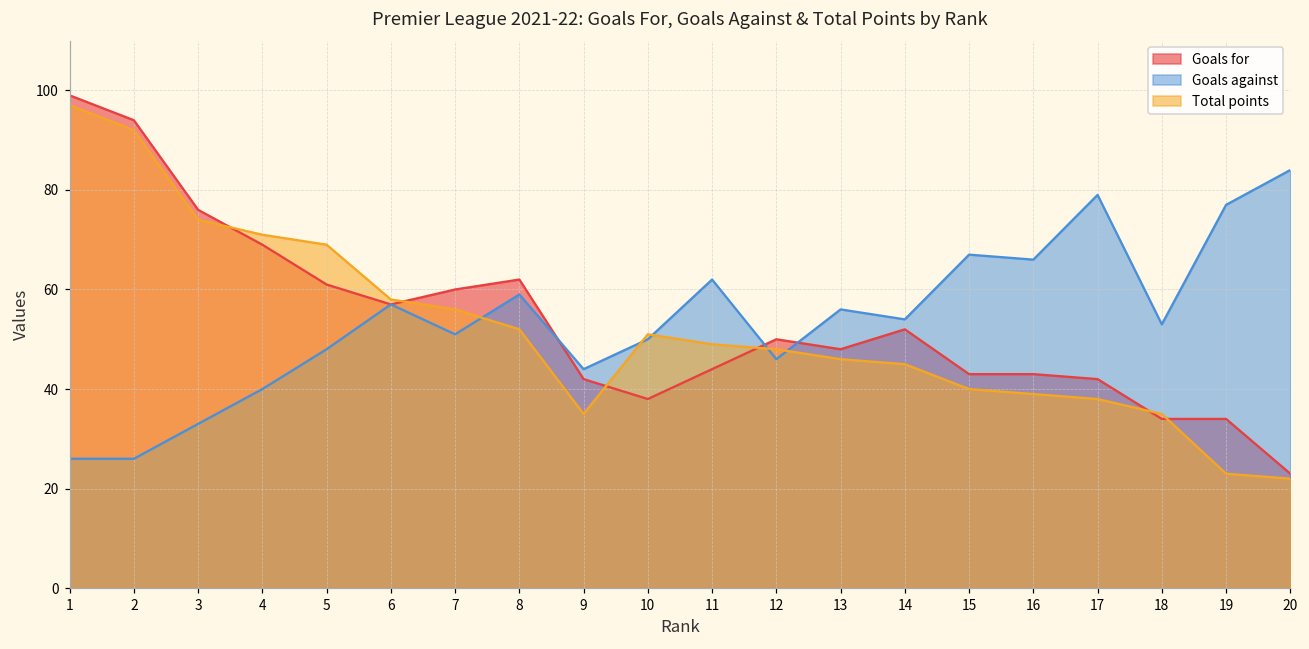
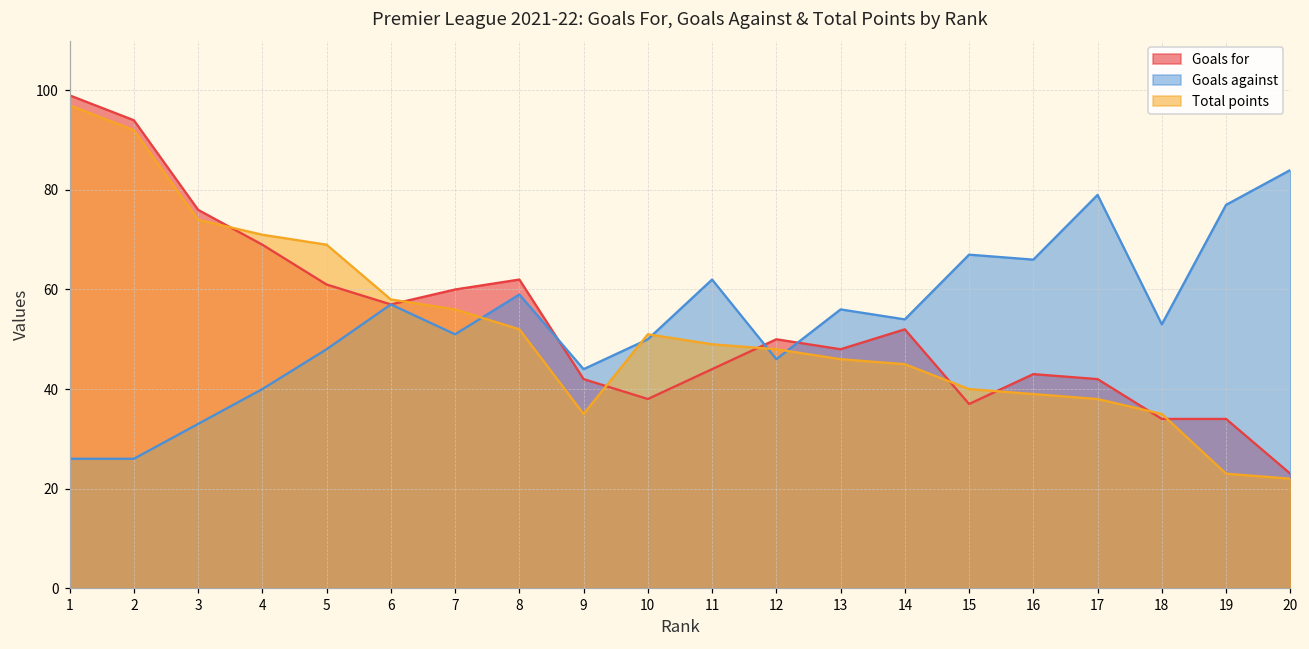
Goals for, 15: 43 -> 37
